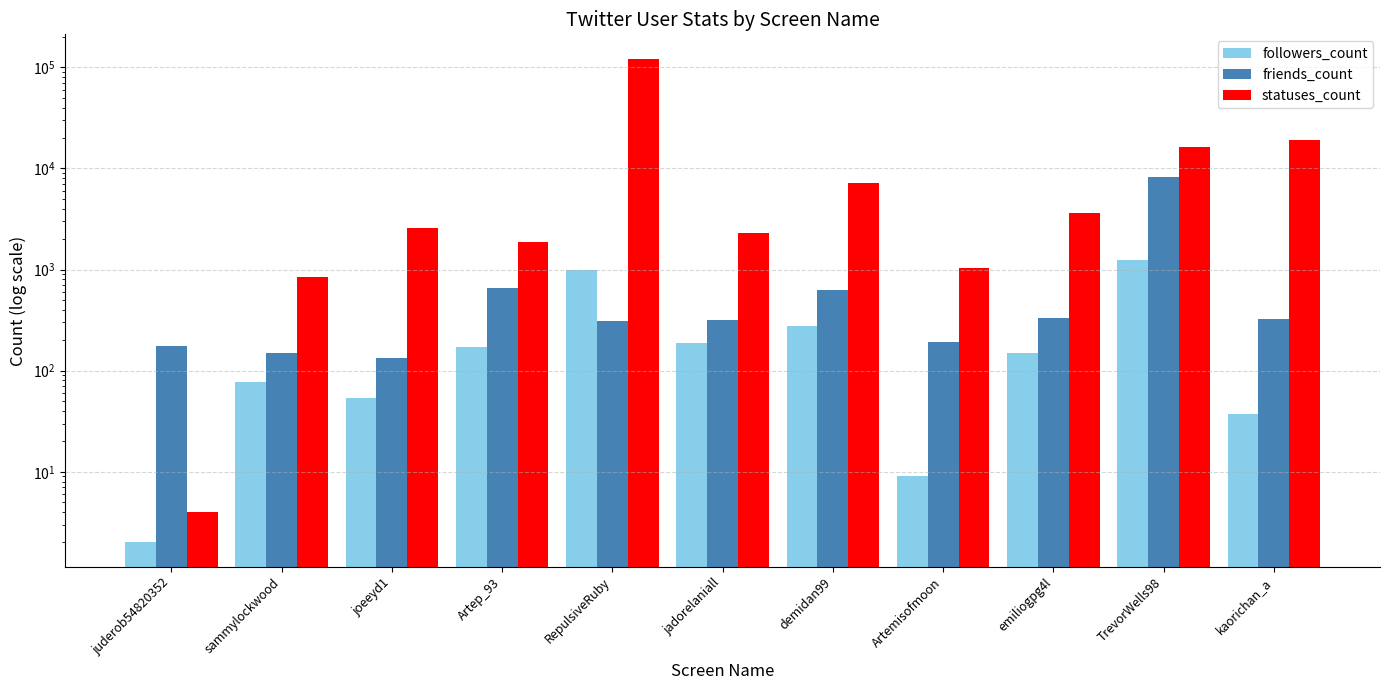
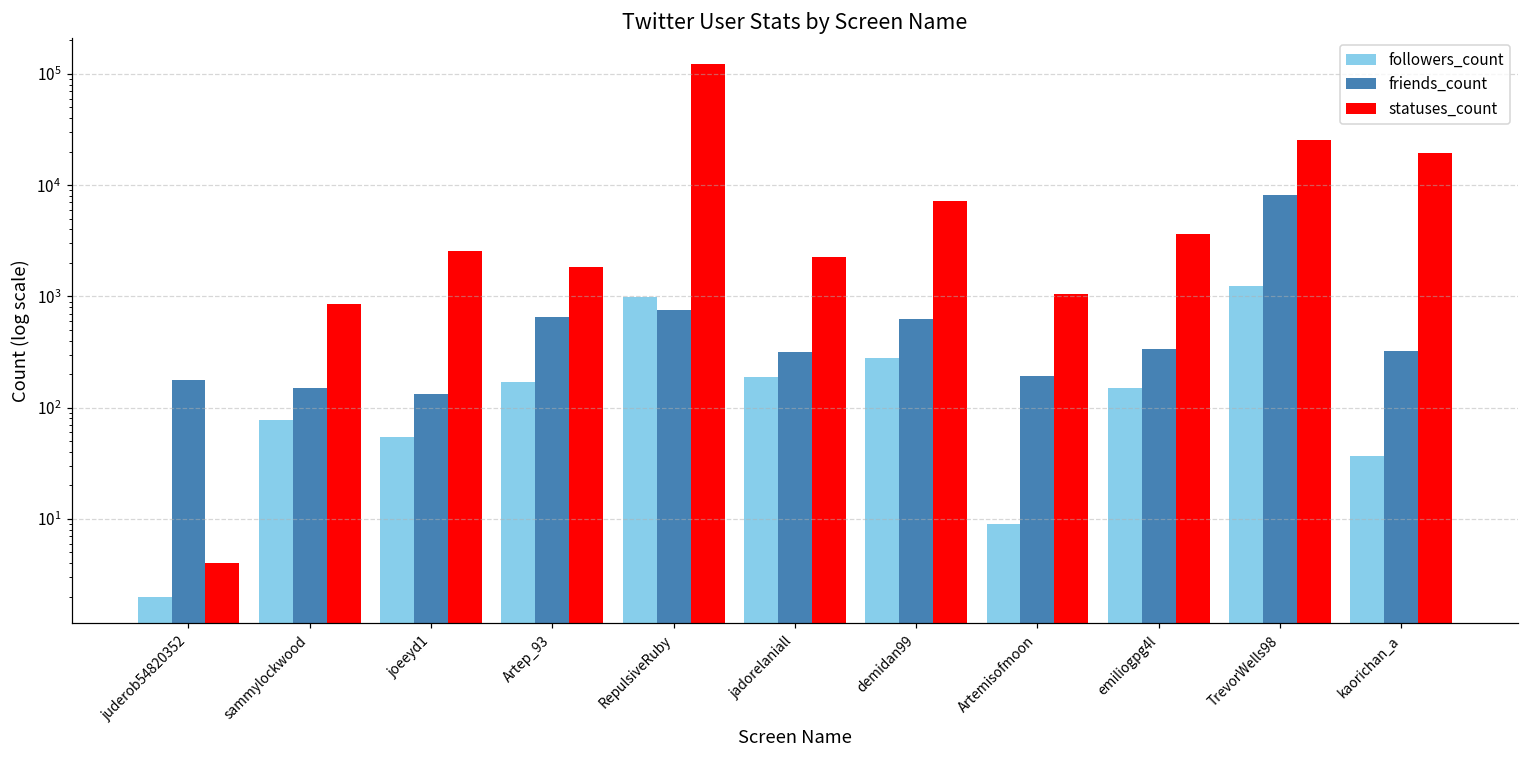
friends_count, RepulsiveRuby: 310 -> 800
statuses_count, TrevorWells98: 16000 -> 25000
